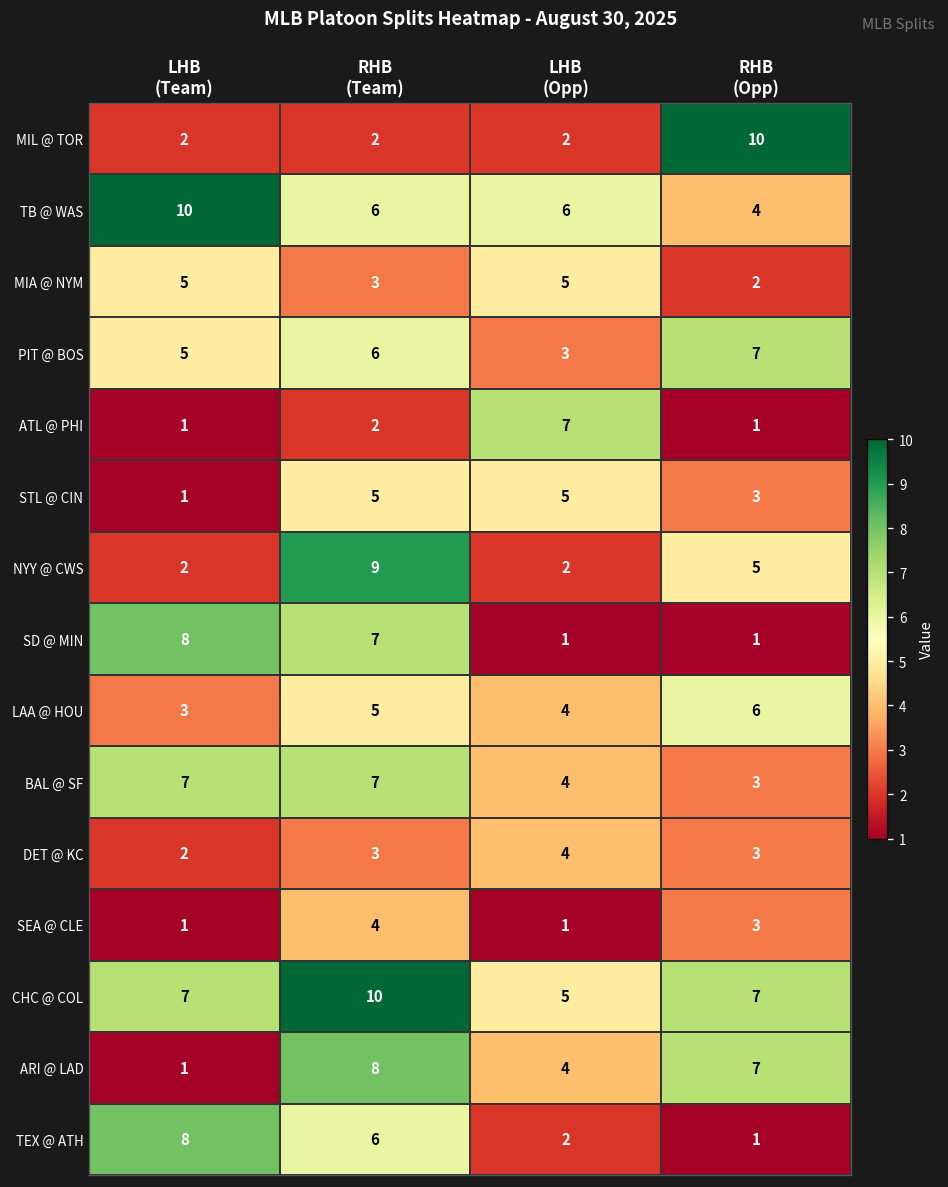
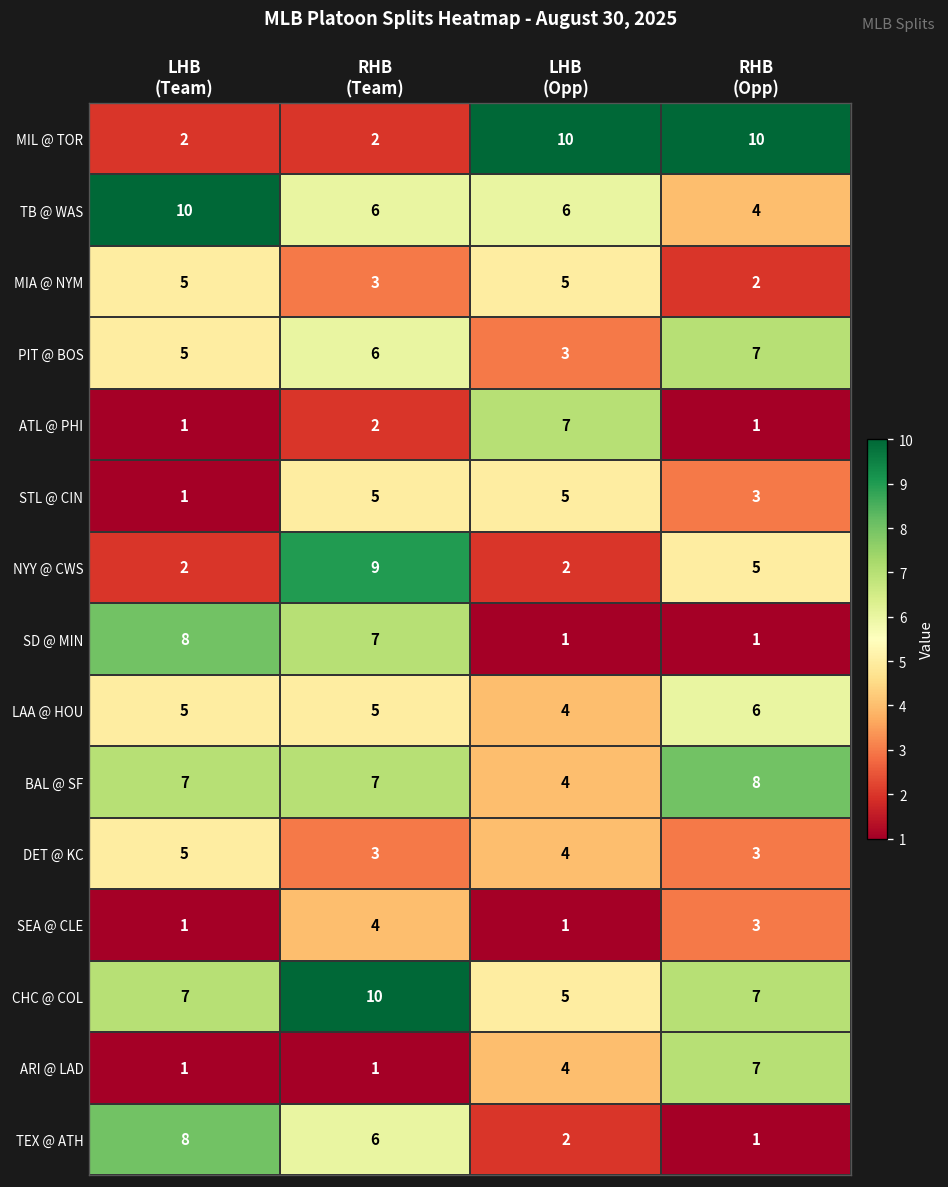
MIL @ TOR, LHB (Opp): 2 -> 10
LAA @ HOU, LHB (Team): 3 -> 5
BAL @ SF, RHB (Opp): 3 -> 8
DET @ KC, LHB (Team): 2 -> 5
ARI @ LAD, RHB (Team): 8 -> 1
